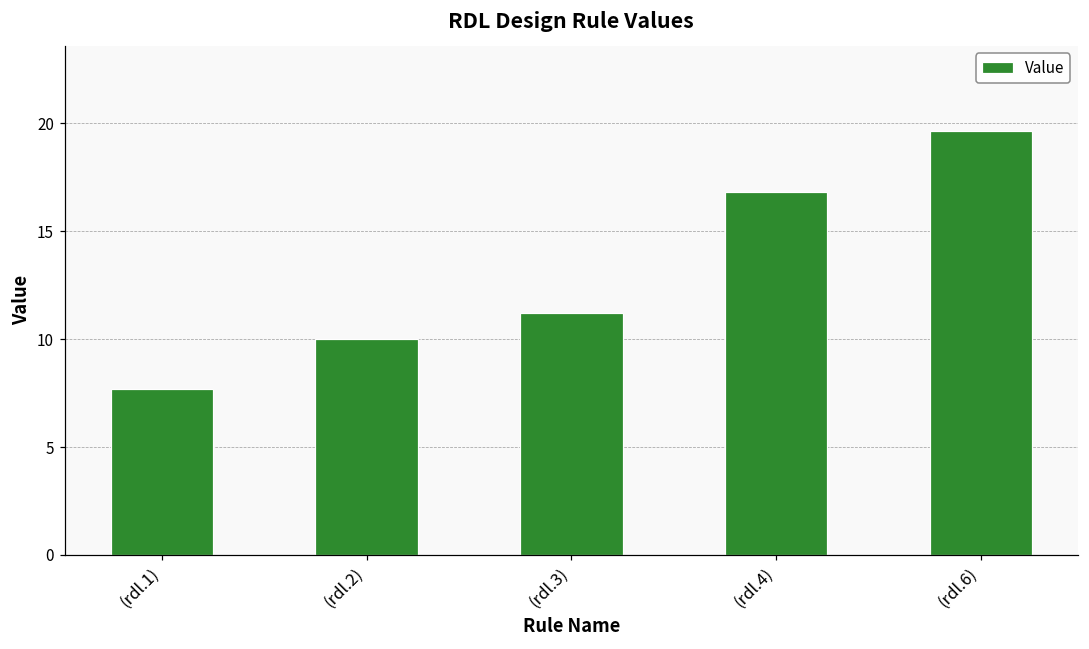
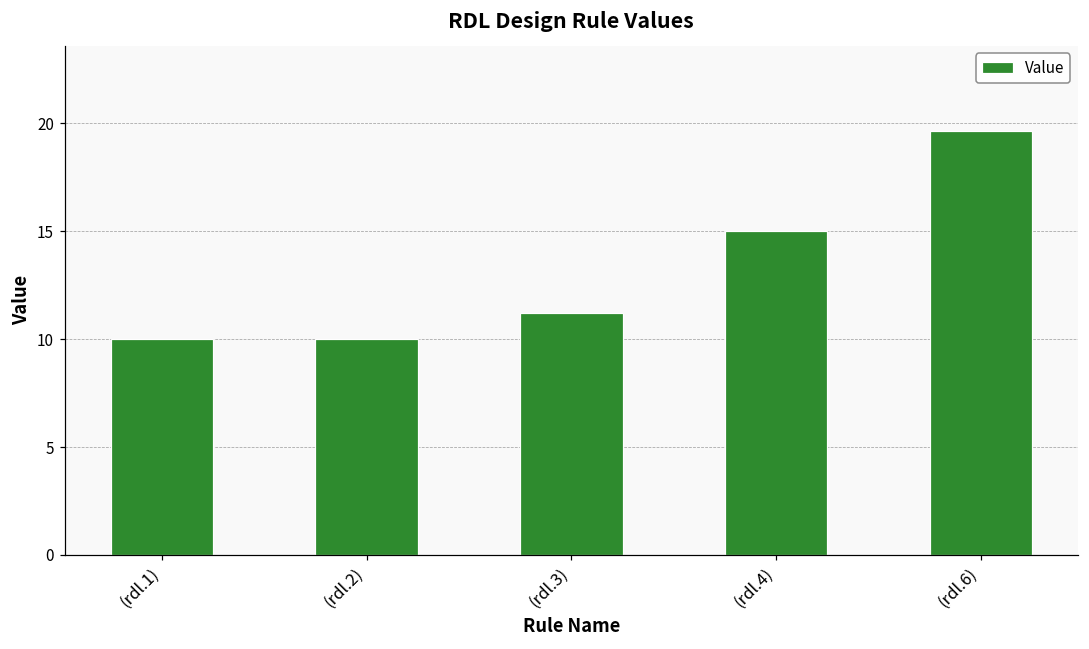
(rdl.1): 7.7 -> 10.0
(rdl.4): 16.8 -> 15.0
